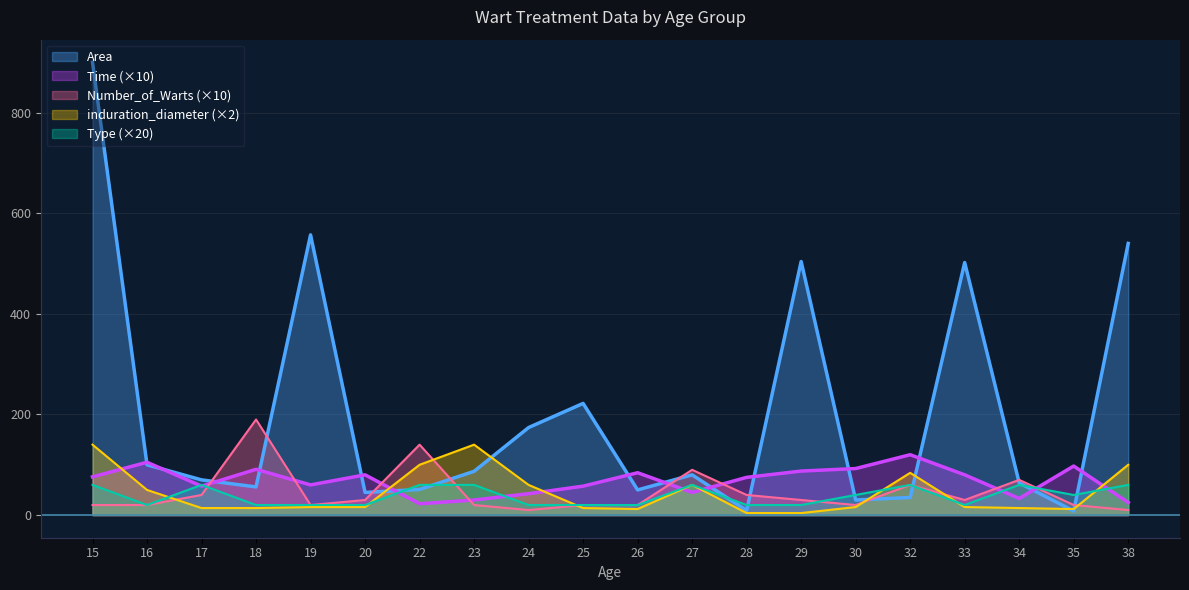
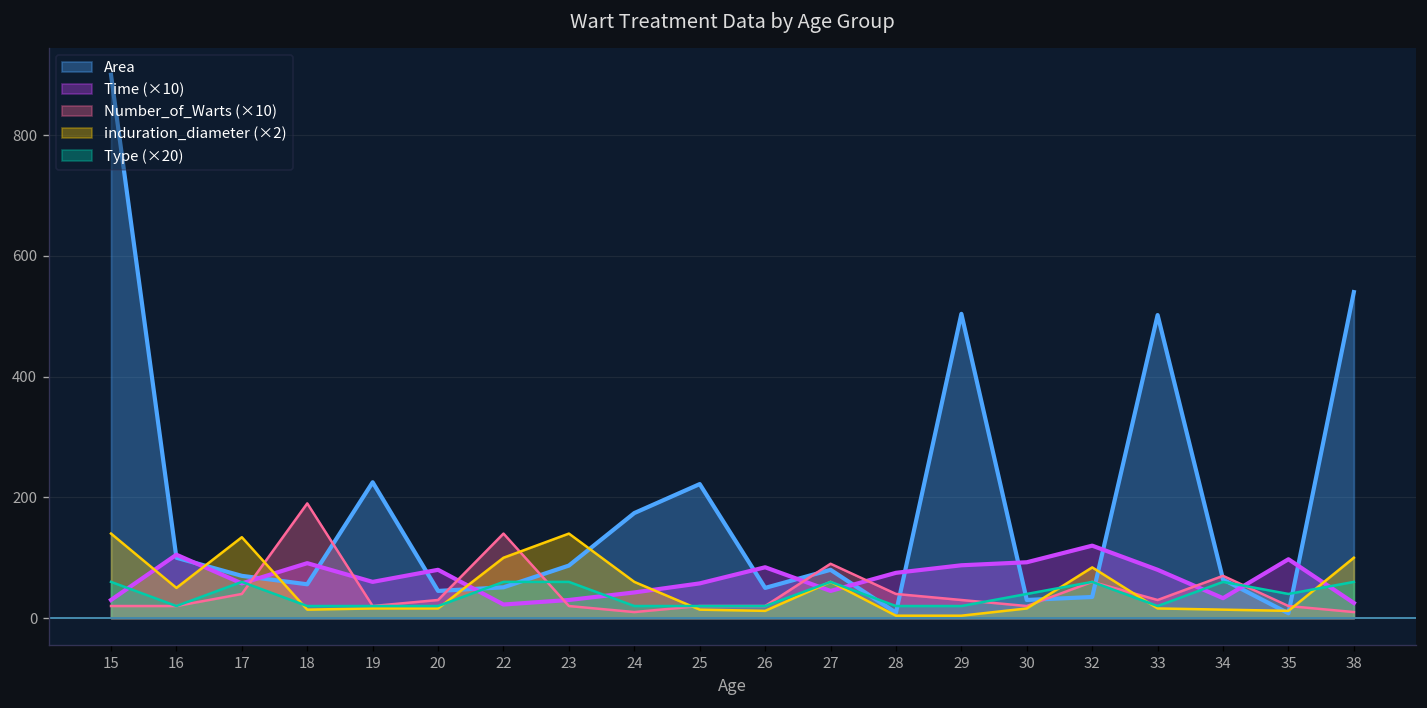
Time (×10), 15: 80 -> 30
induration_diameter (×2), 17: 10 -> 130
Area, 19: 560 -> 230
